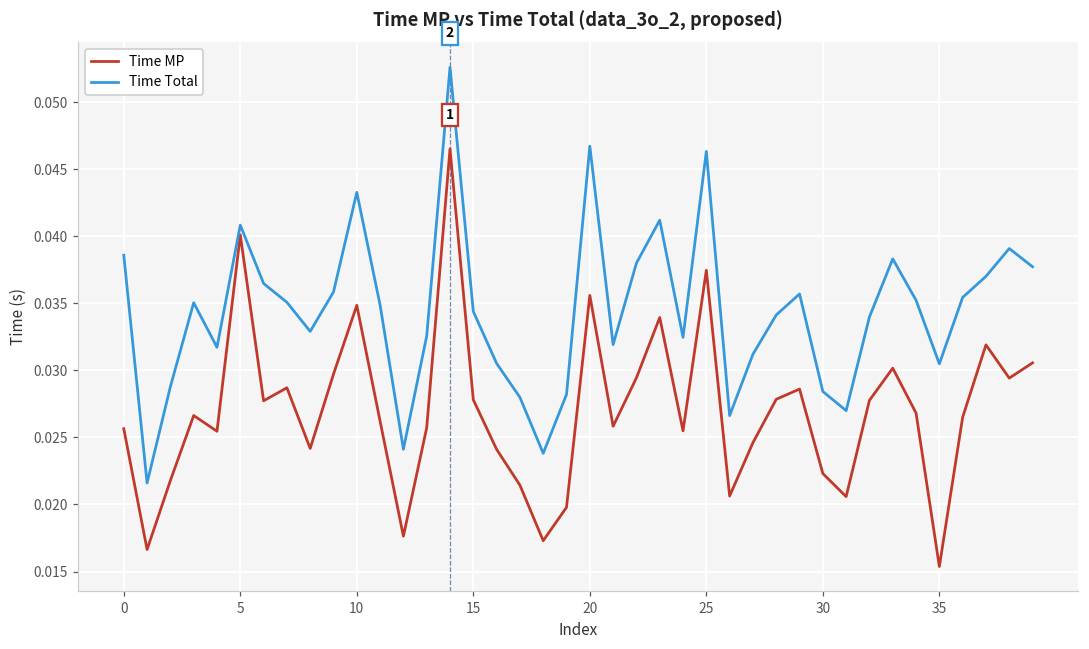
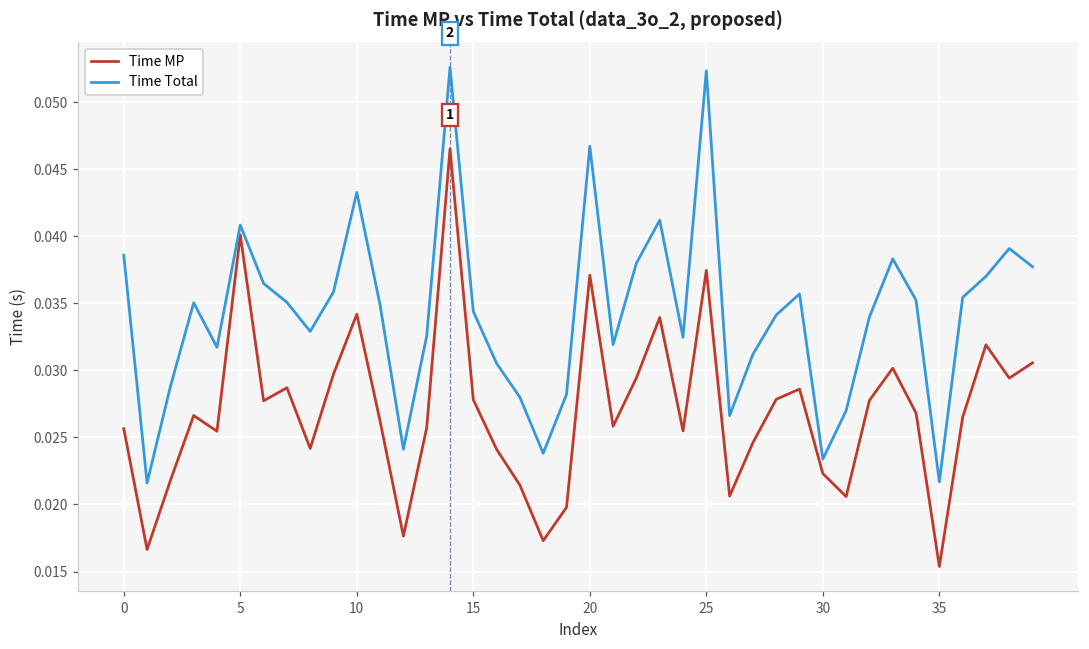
Time MP, 10: 0.0349 -> 0.0342
Time MP, 20: 0.0356 -> 0.0371
Time Total, 25: 0.0463 -> 0.0524
Time Total, 30: 0.0284 -> 0.0234
Time Total, 35: 0.0305 -> 0.0217
